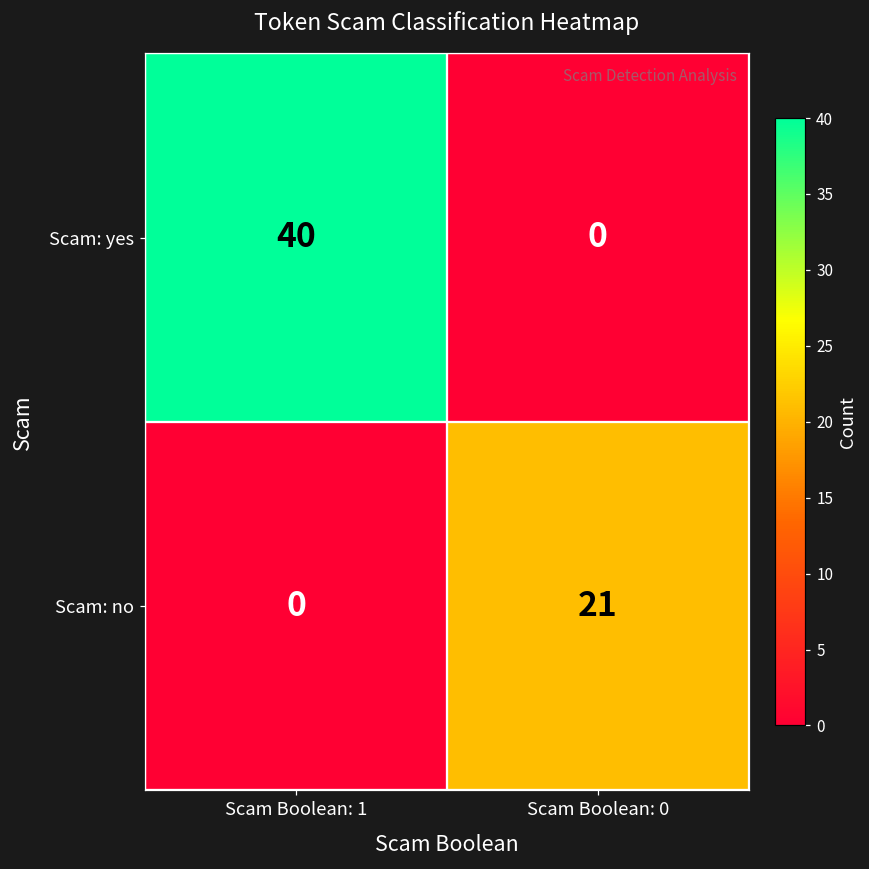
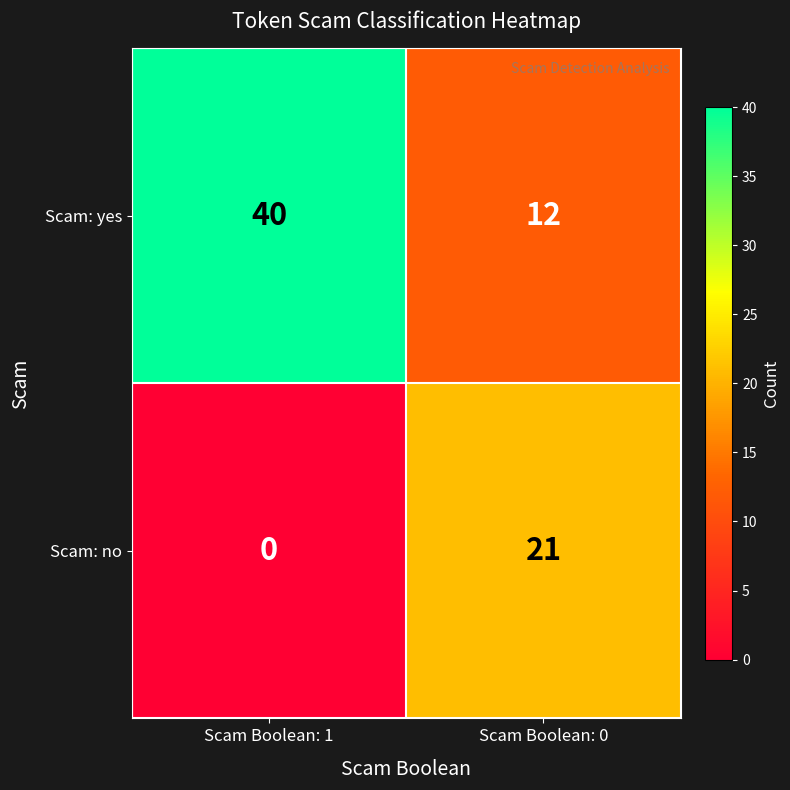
Scam: yes, Scam Boolean: 0: 0 -> 12
